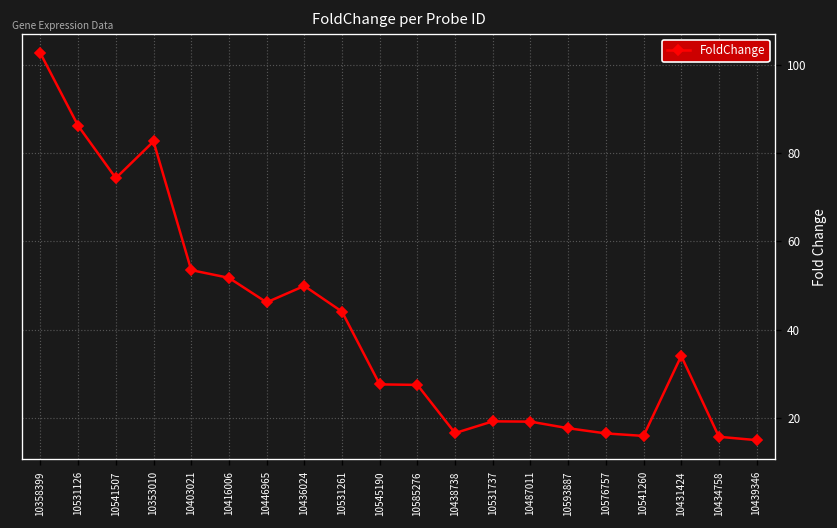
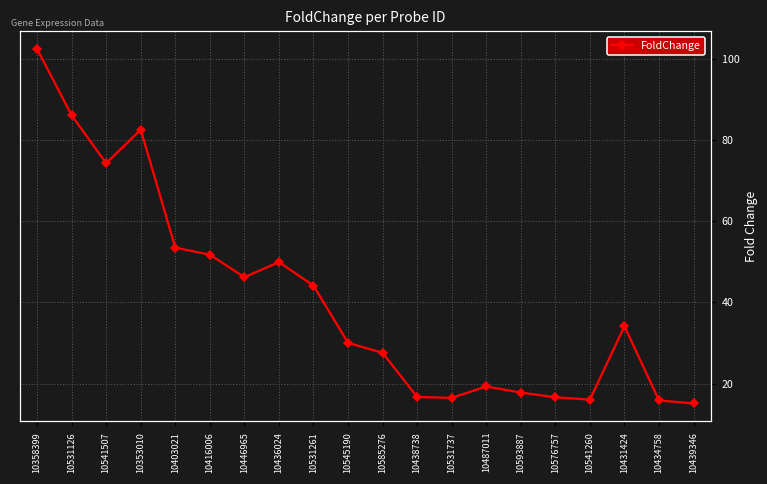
10545190: 28 -> 30
10531737: 19 -> 16
